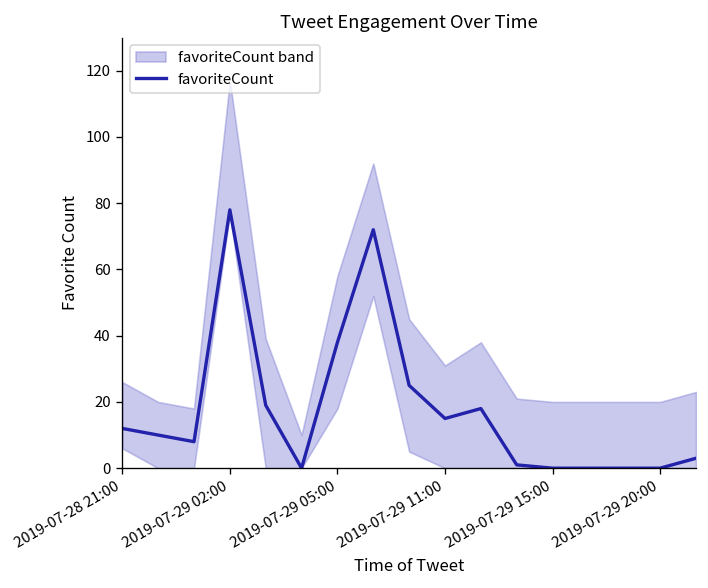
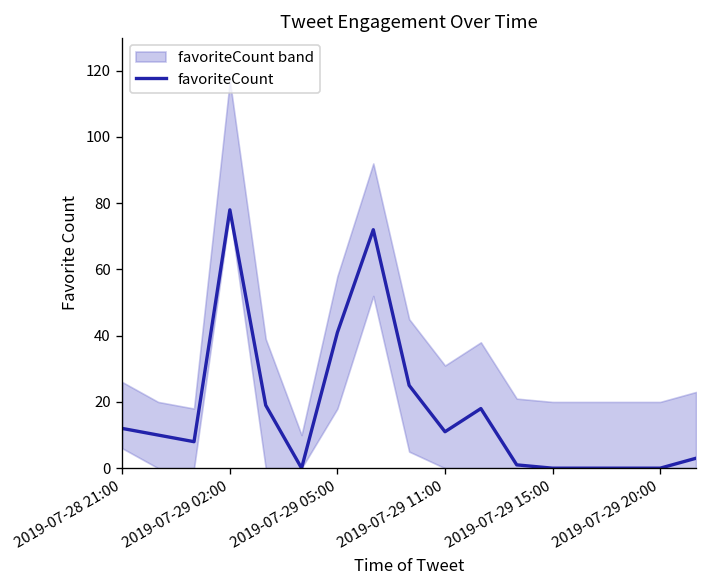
favoriteCount, 2019-07-29 05:00: 38 -> 41
favoriteCount, 2019-07-29 11:00: 15 -> 11
